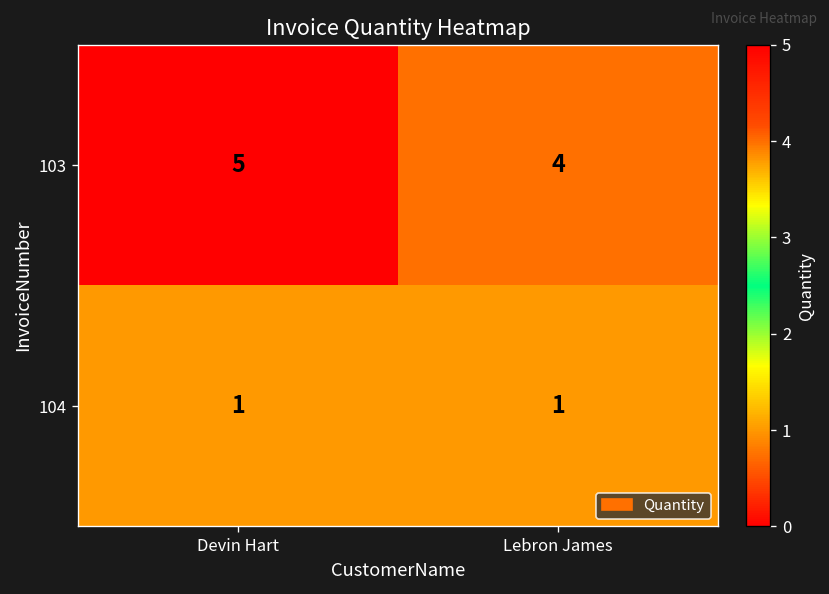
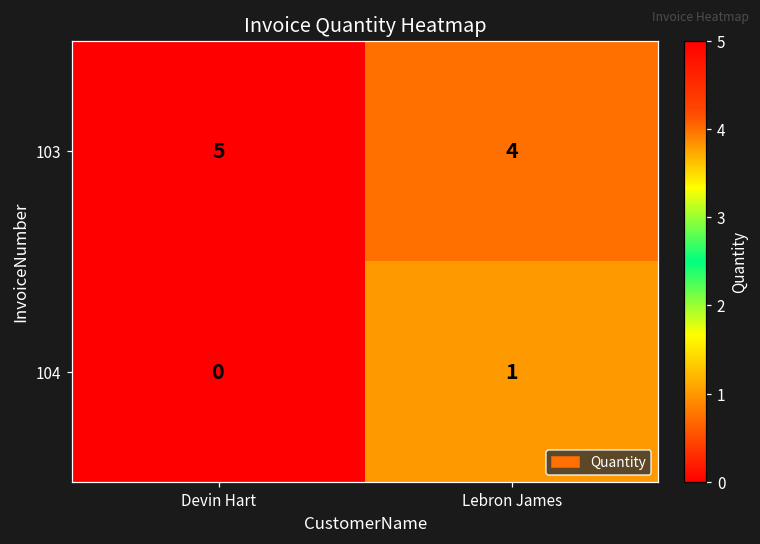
104, Devin Hart: 1 -> 0
